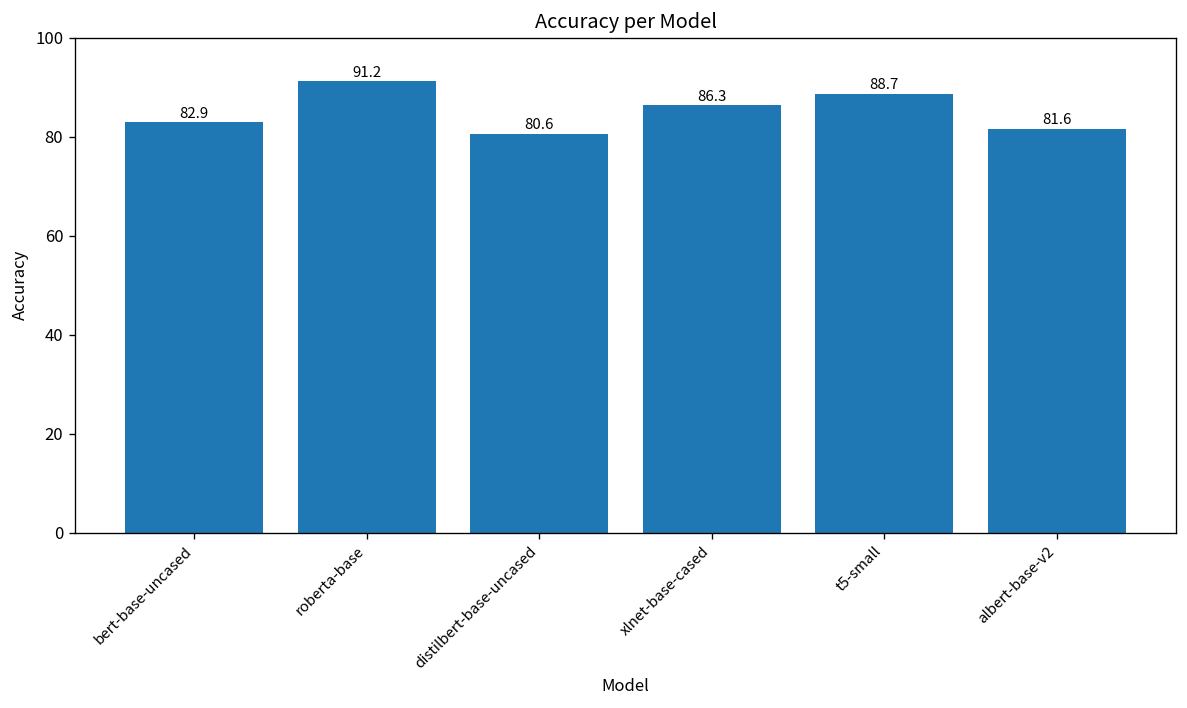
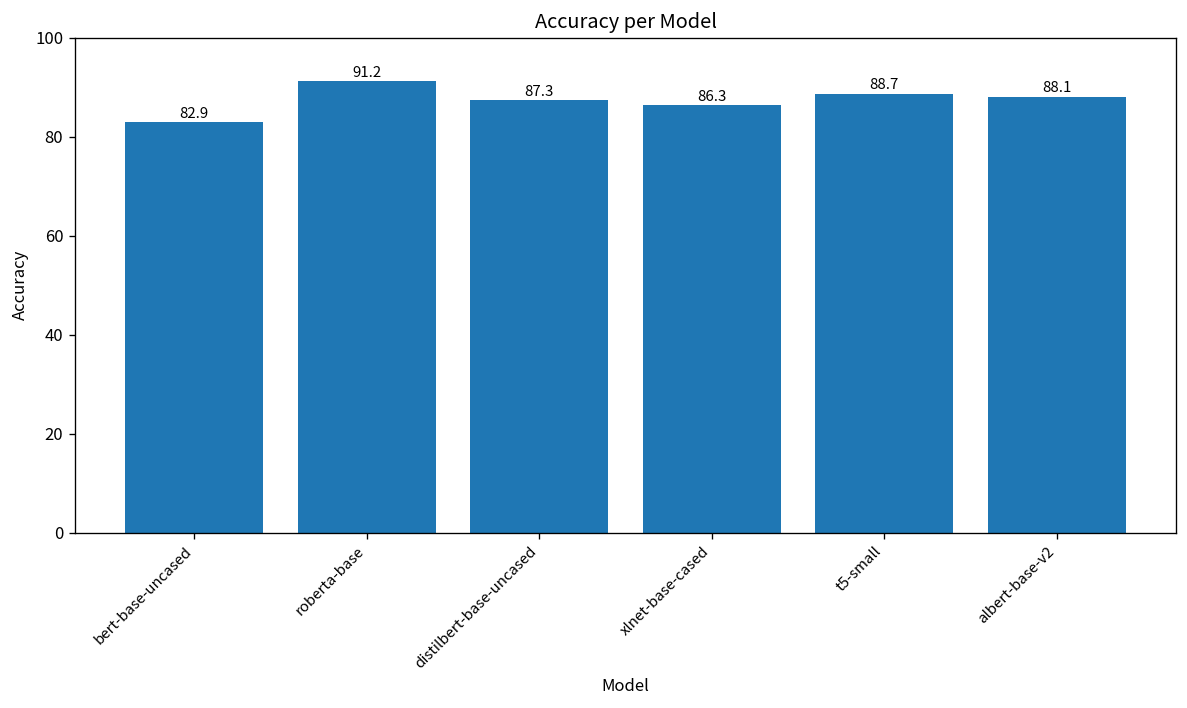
distilbert-base-uncased: 80.6 -> 87.3
albert-base-v2: 81.6 -> 88.1
